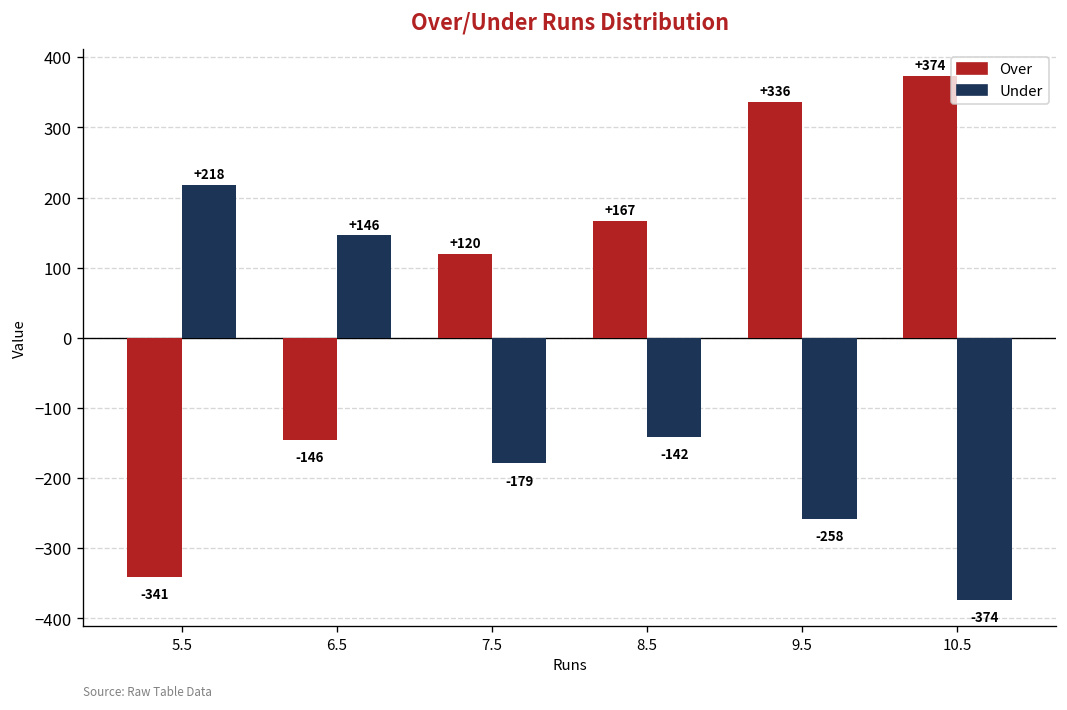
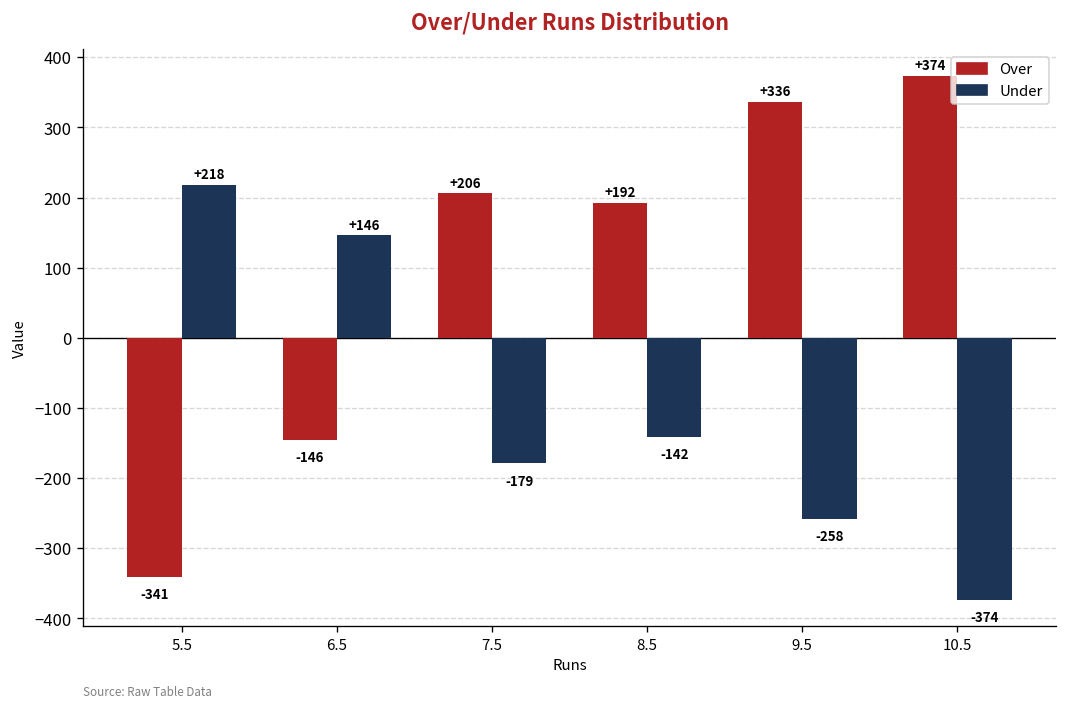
Over, 7.5: +120 -> +206
Over, 8.5: +167 -> +192
